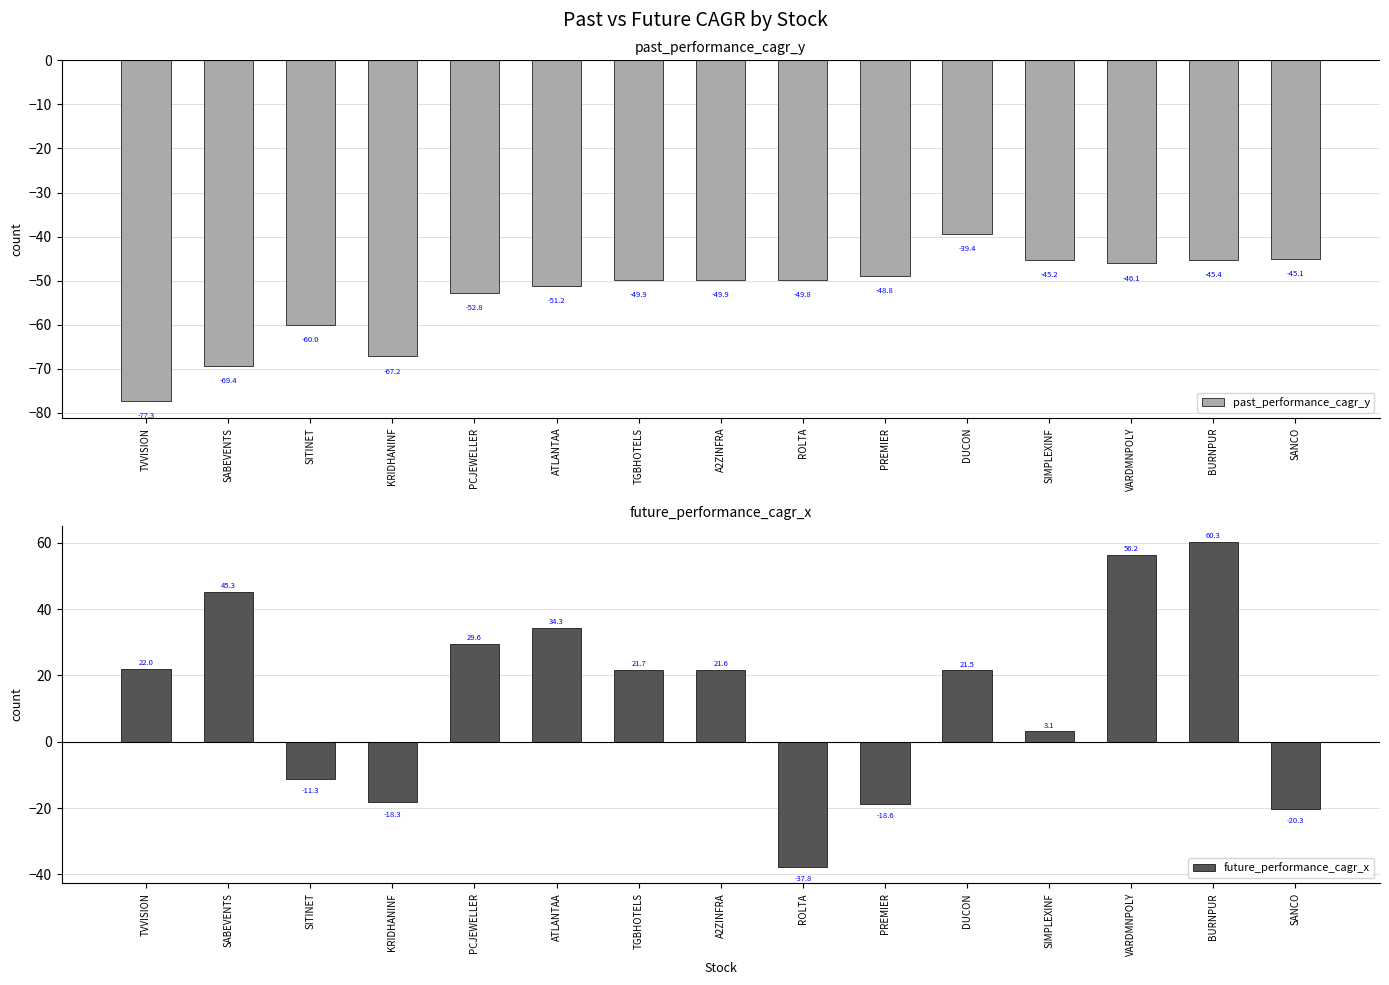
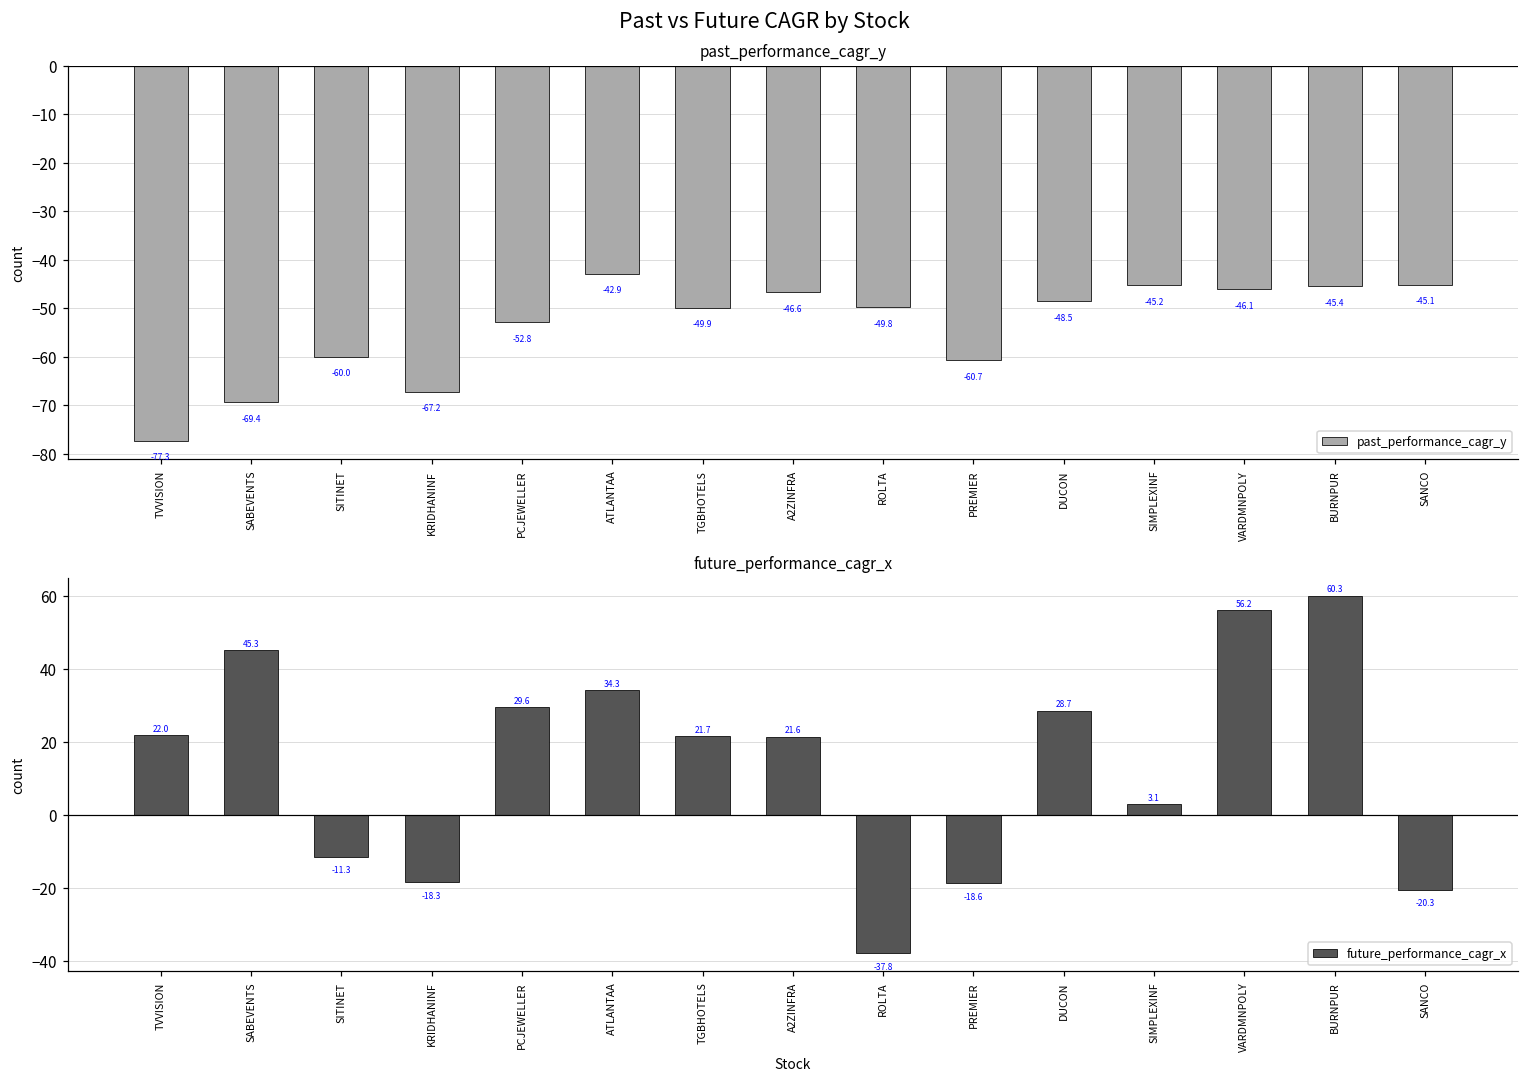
past_performance_cagr_y, ATLANTAA: -51.2 -> -42.9
past_performance_cagr_y, A2ZINFRA: -49.9 -> -46.6
past_performance_cagr_y, PREMIER: -48.8 -> -60.7
past_performance_cagr_y, DUCON: -39.4 -> -48.5
future_performance_cagr_x, DUCON: 21.5 -> 28.7
